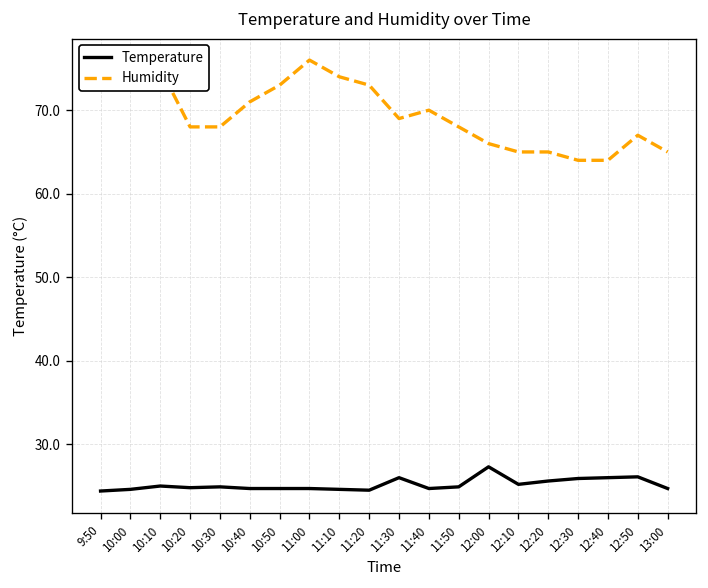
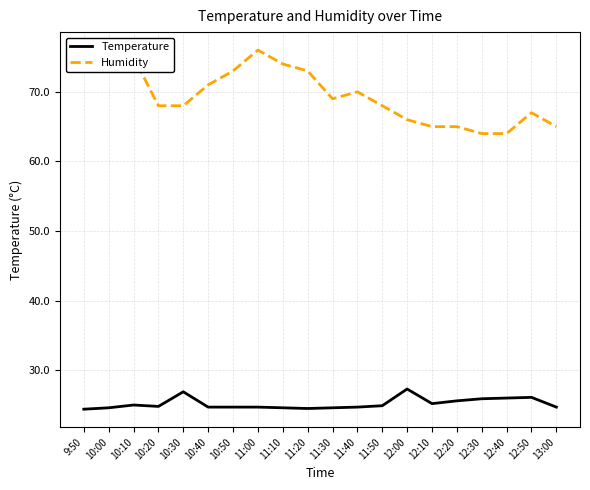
Temperature, 10:30: 25 -> 27
Temperature, 11:30: 26 -> 25
